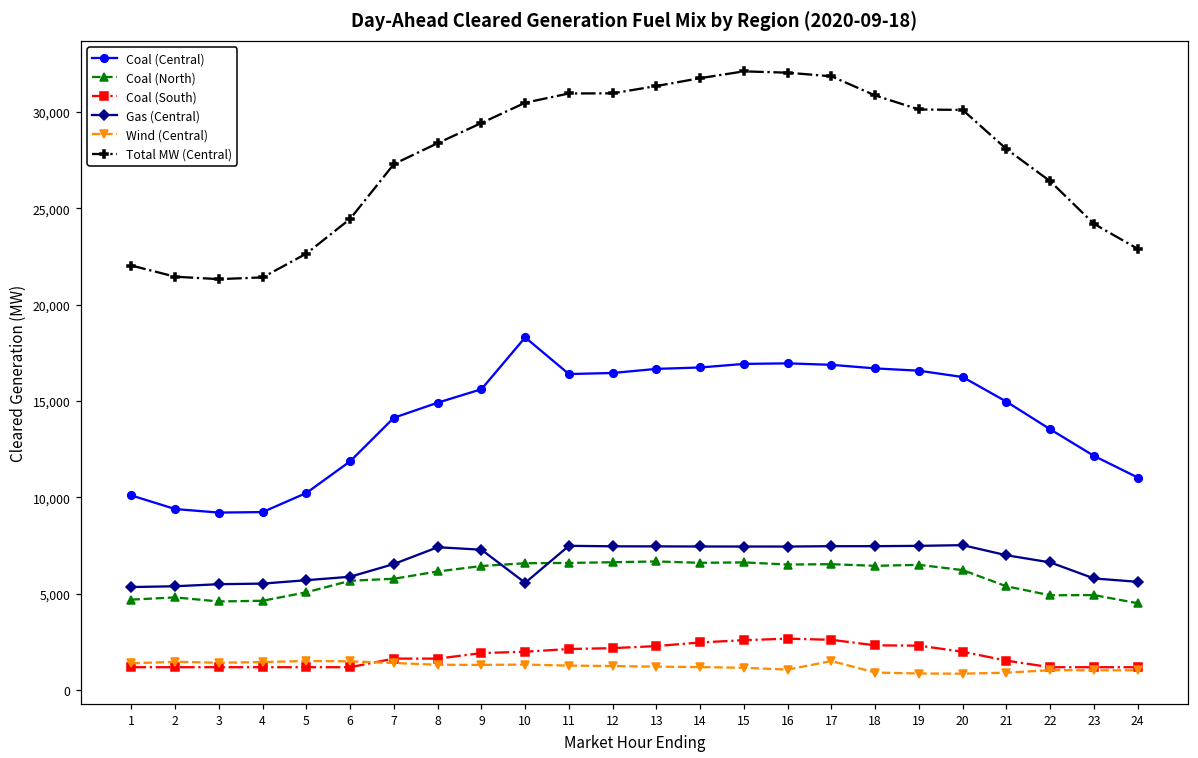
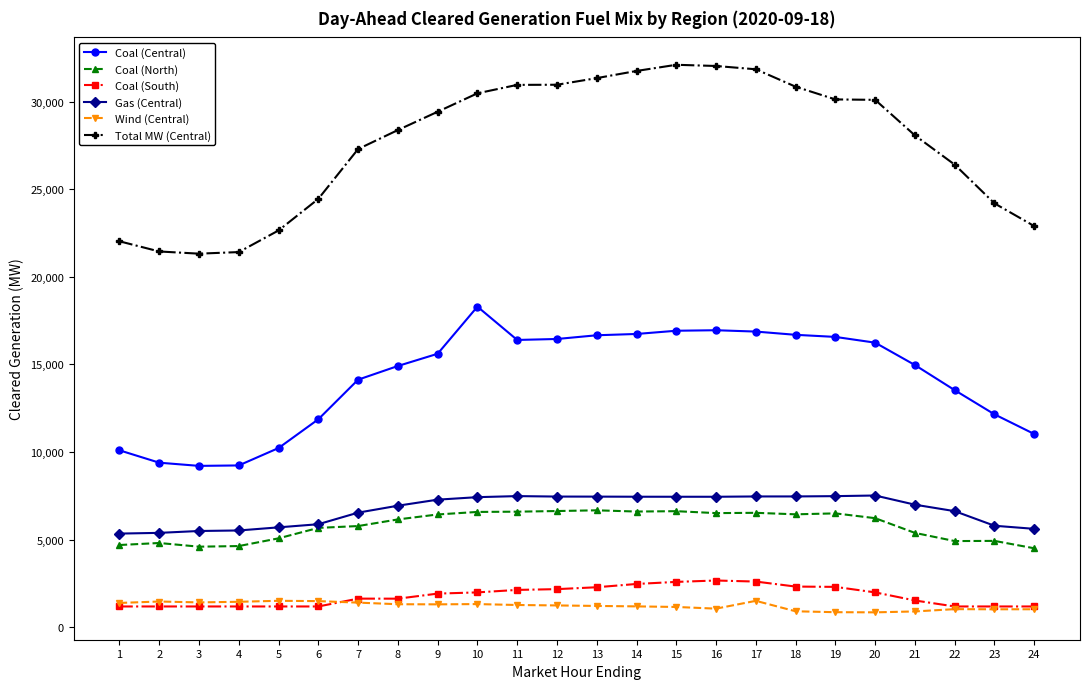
Gas (Central), 8: 7,400 -> 6,900
Gas (Central), 10: 5,600 -> 7,400
